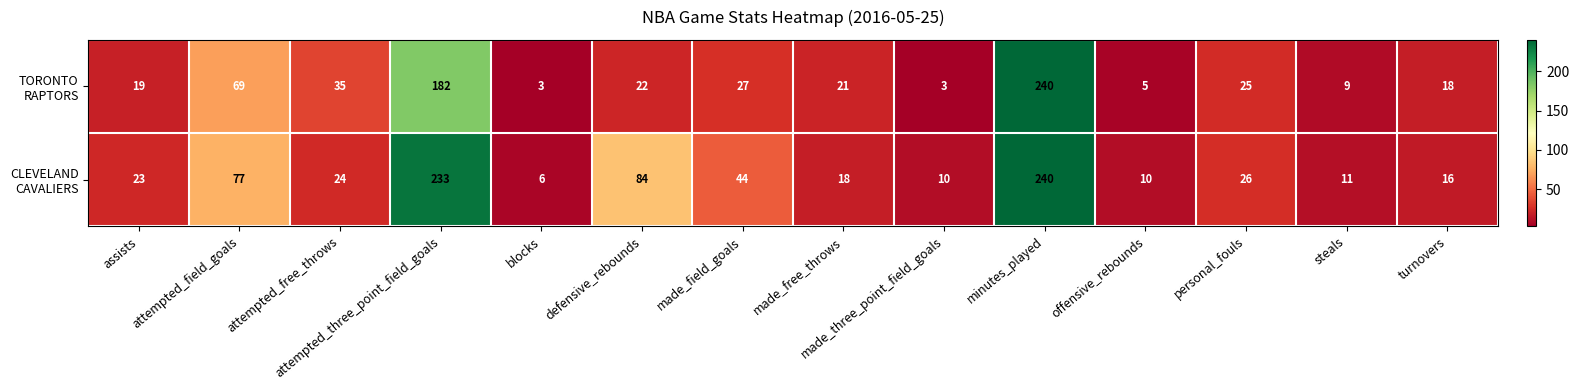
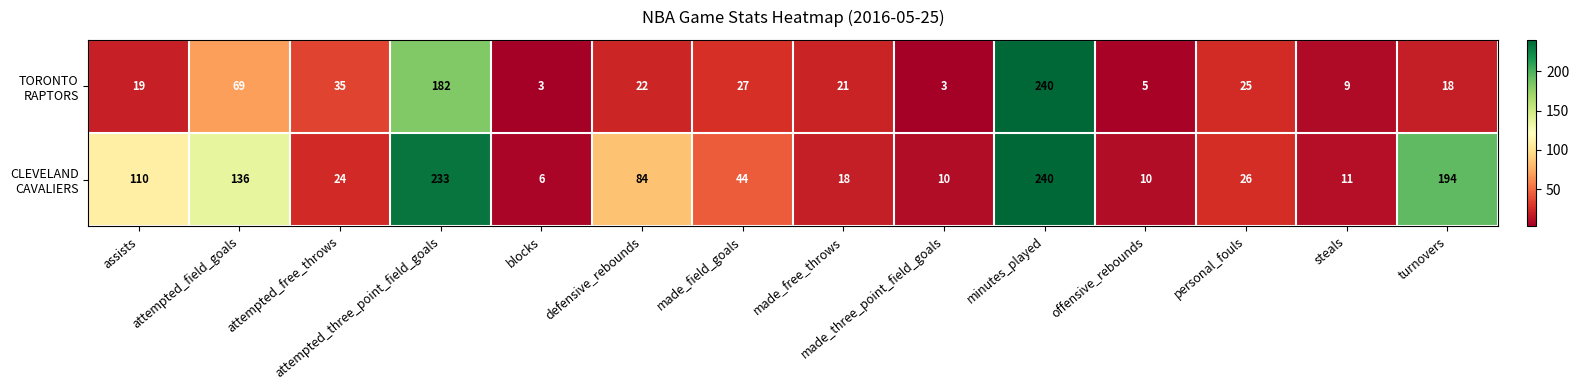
CLEVELAND CAVALIERS, assists: 23 -> 110
CLEVELAND CAVALIERS, attempted_field_goals: 77 -> 136
CLEVELAND CAVALIERS, turnovers: 16 -> 194
